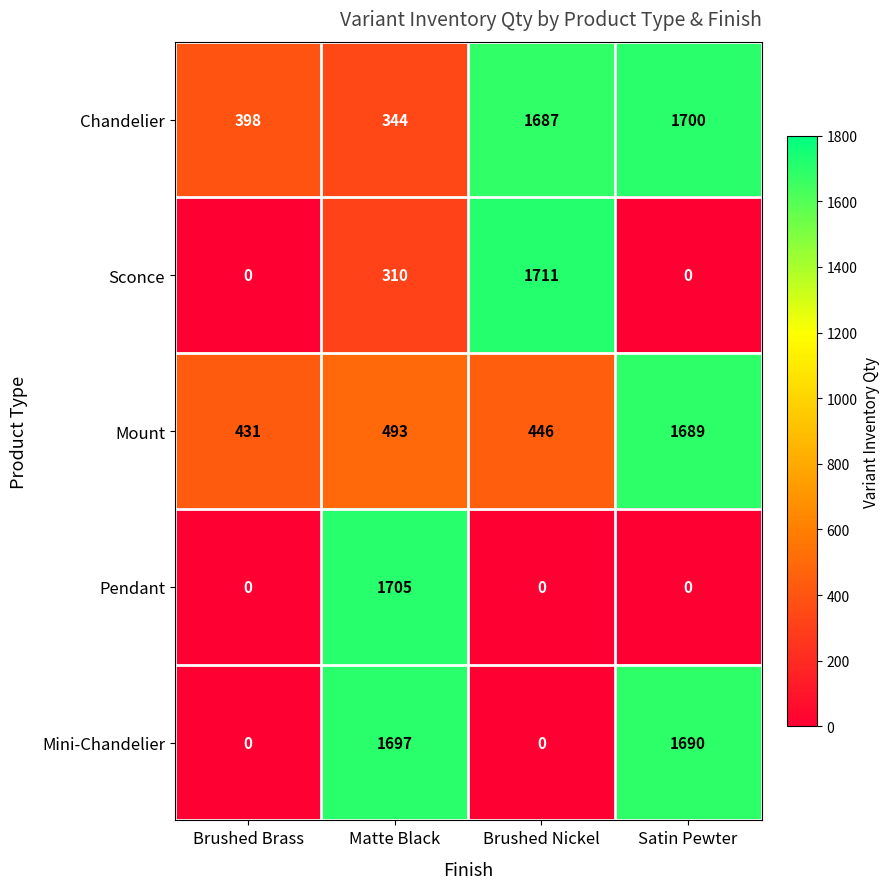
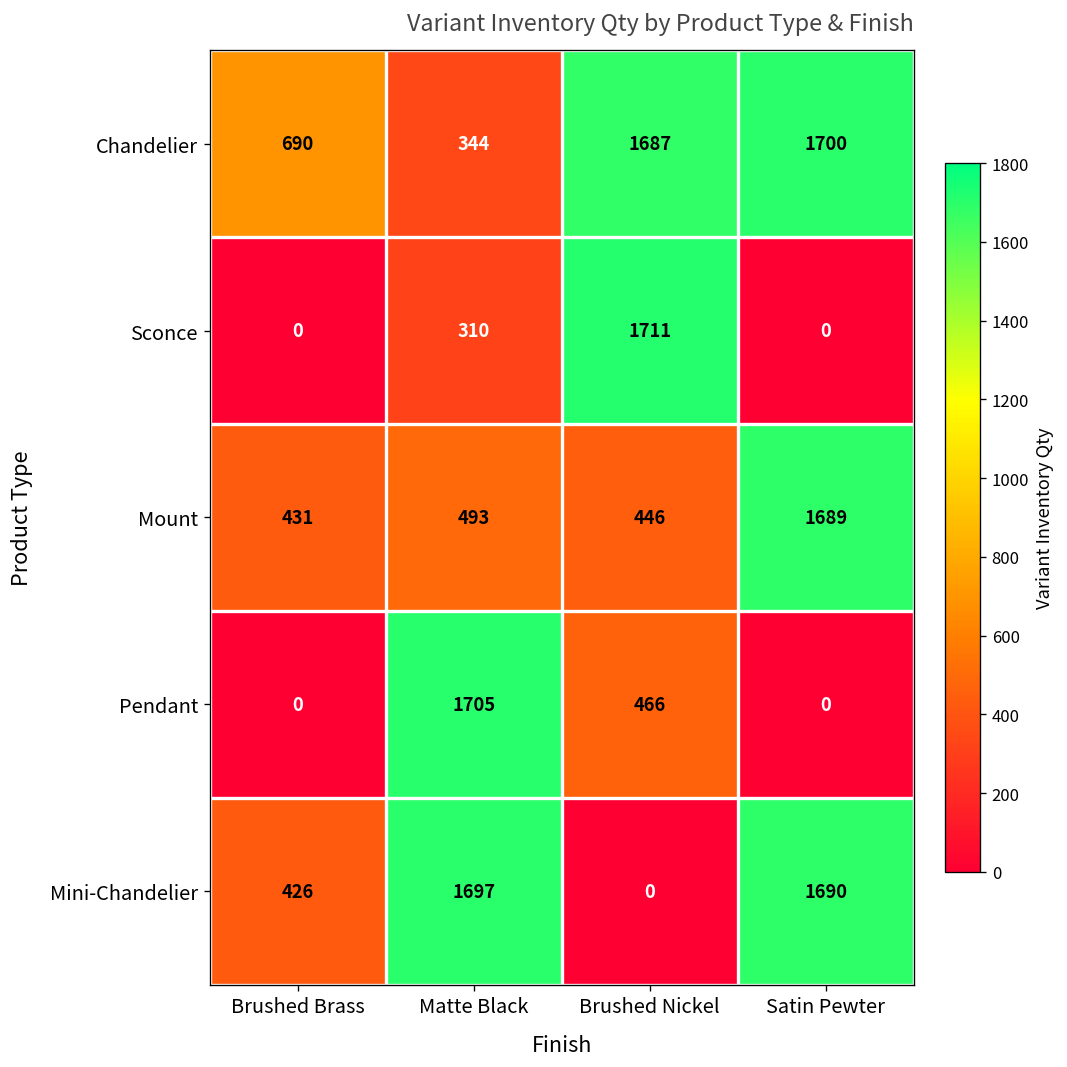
Chandelier, Brushed Brass: 398 -> 690
Pendant, Brushed Nickel: 0 -> 466
Mini-Chandelier, Brushed Brass: 0 -> 426
